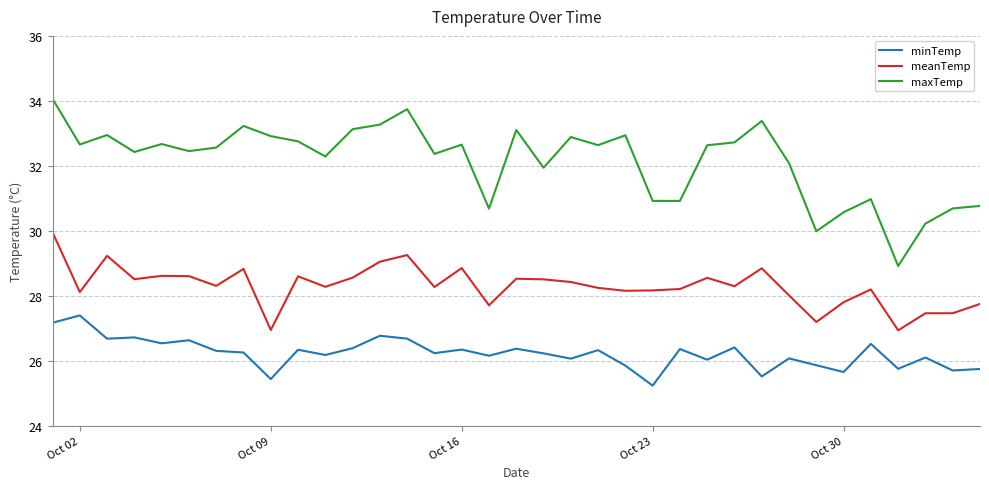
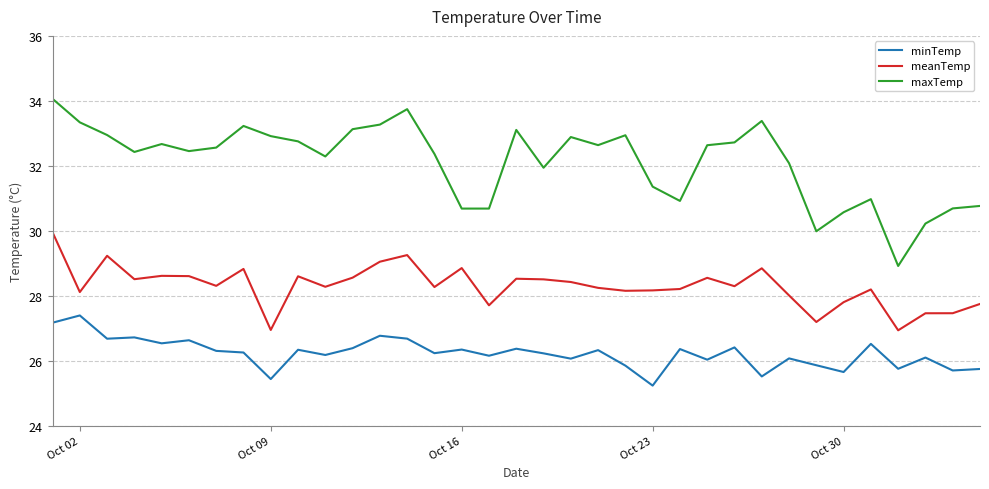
maxTemp, Oct 02: 32.7 -> 33.3
maxTemp, Oct 16: 32.7 -> 30.7
maxTemp, Oct 23: 30.9 -> 31.4
